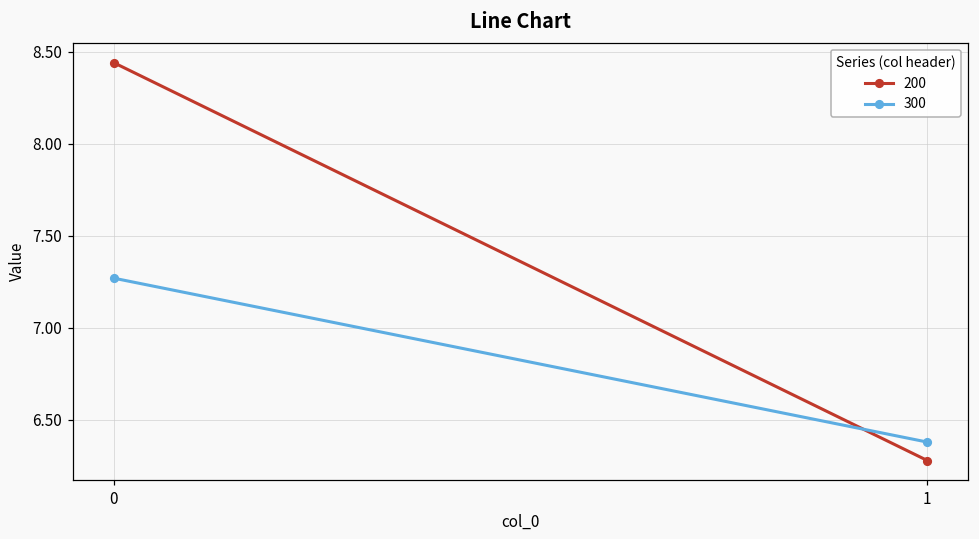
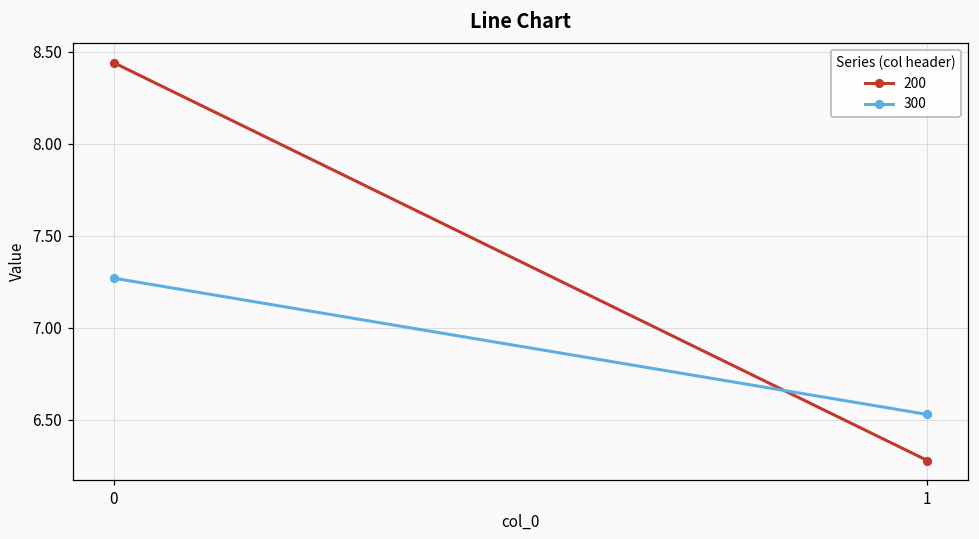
300, 1: 6.38 -> 6.53
